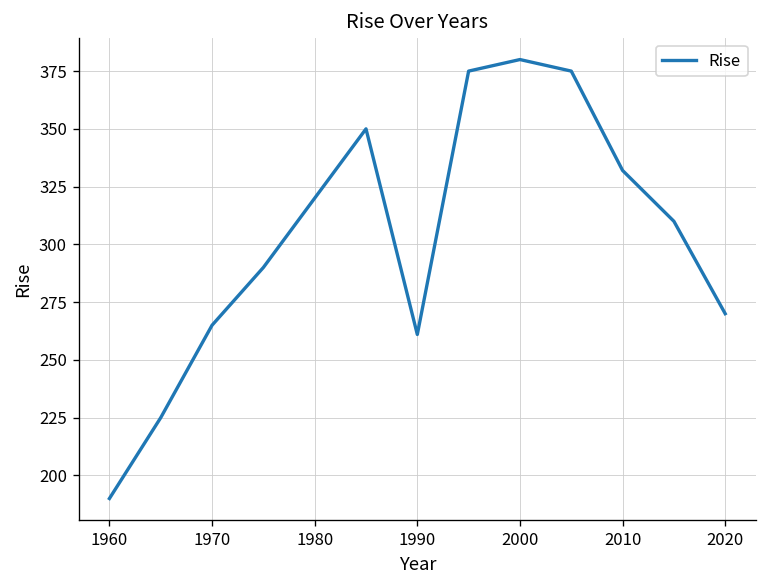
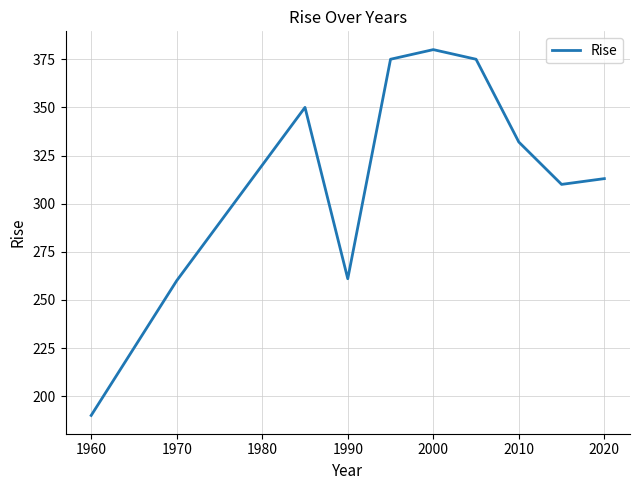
1970: 265 -> 260
2020: 270 -> 313
